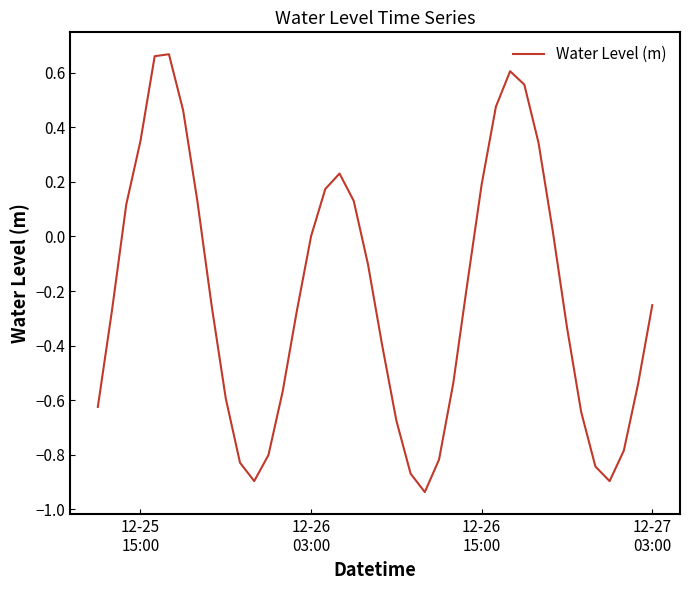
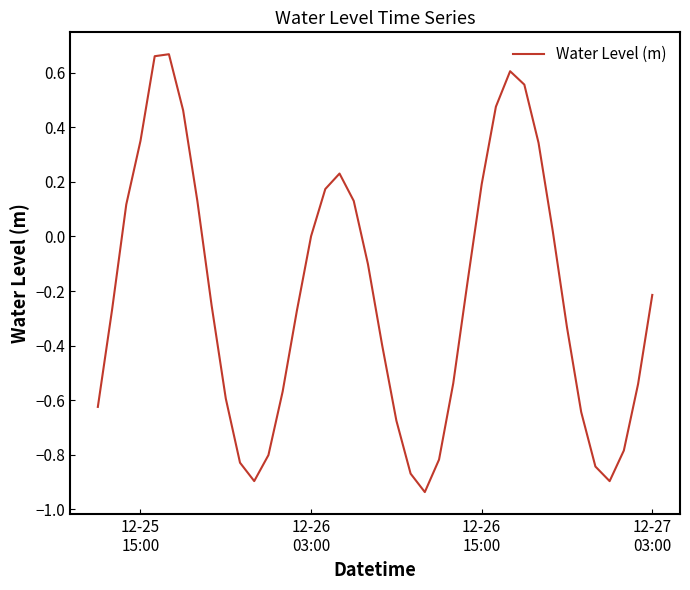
12-27 03:00: -0.25 -> -0.21
